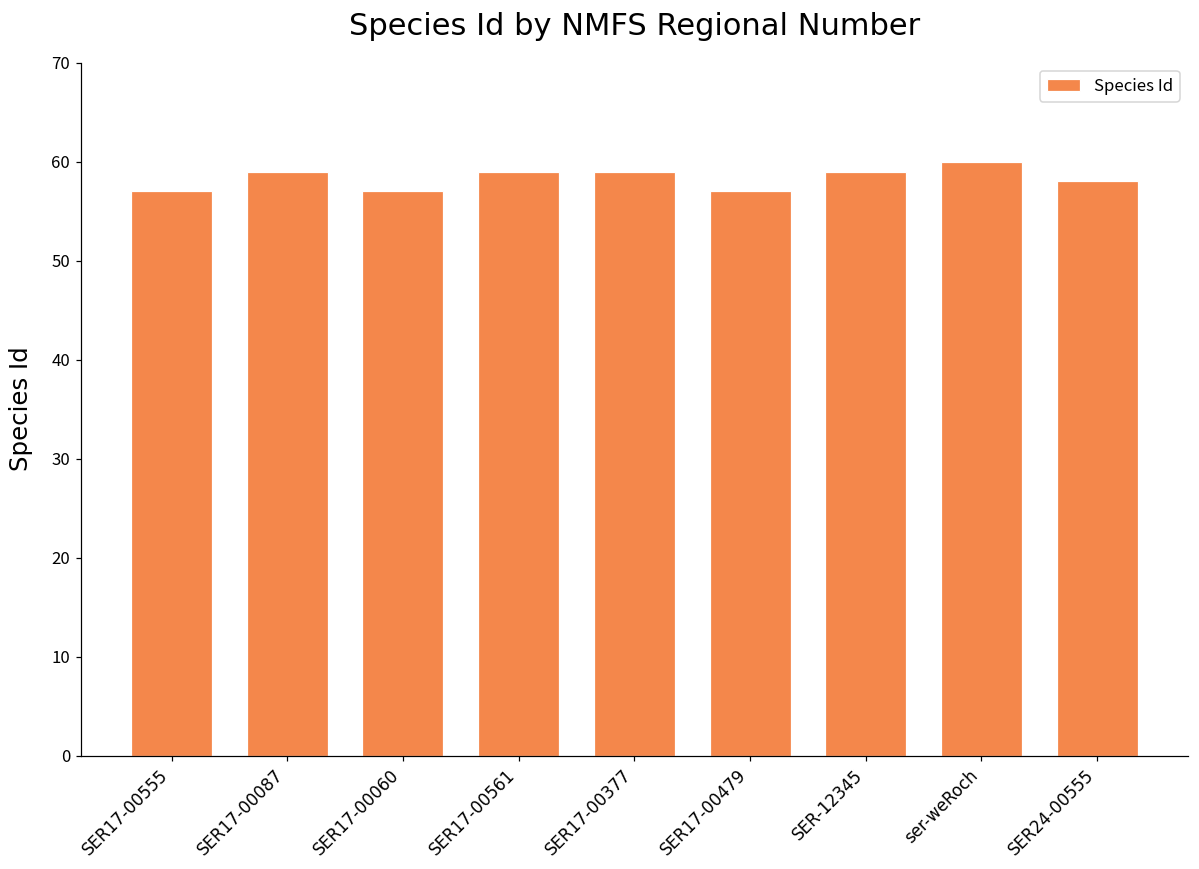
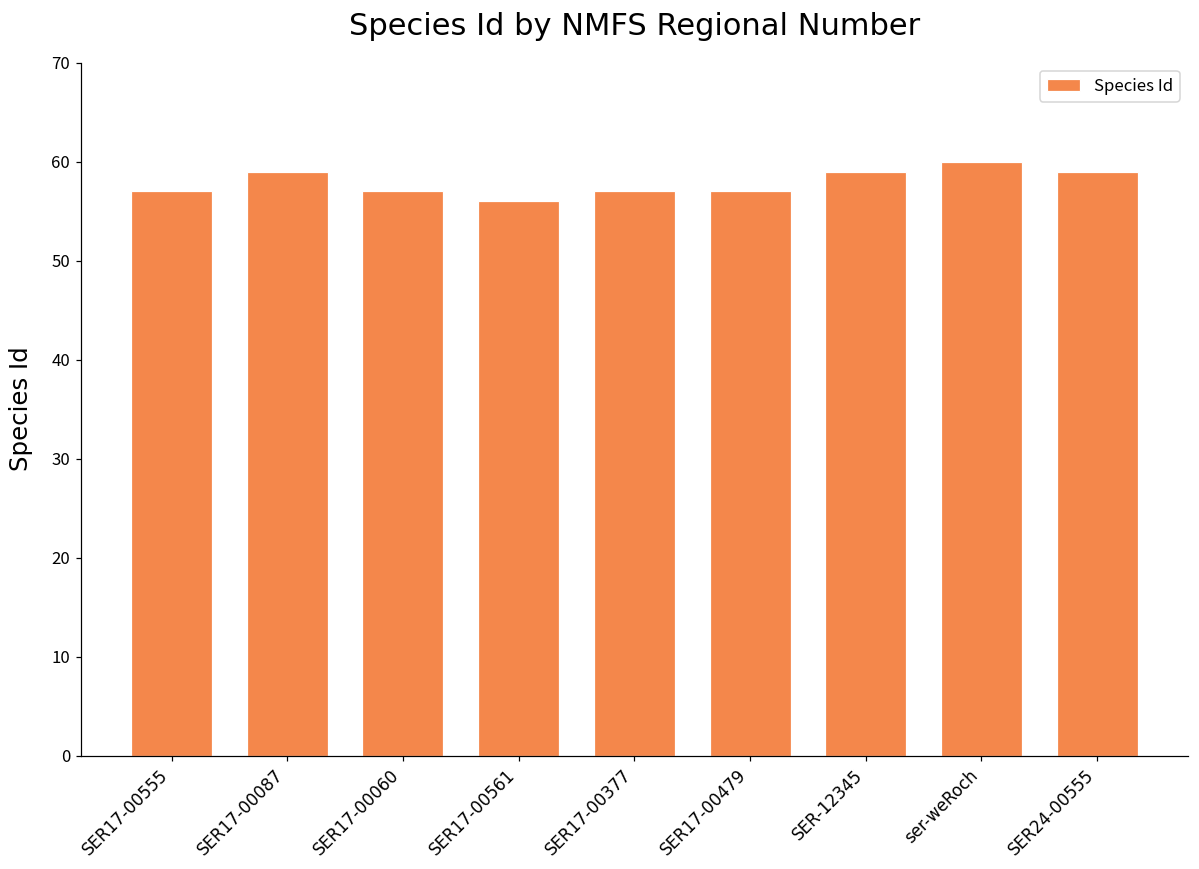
SER17-00561: 59 -> 56
SER17-00377: 59 -> 57
SER24-00555: 58 -> 59
